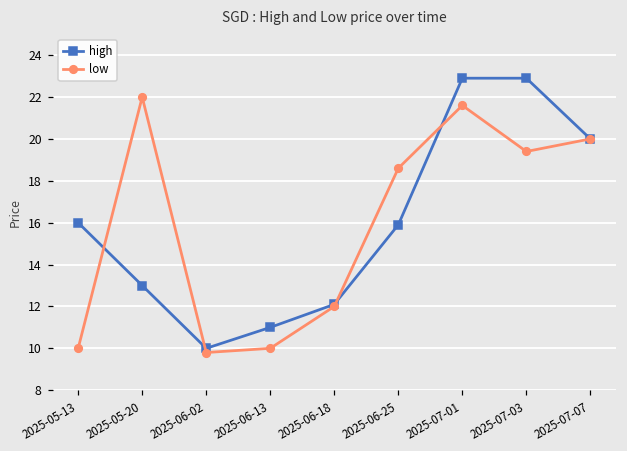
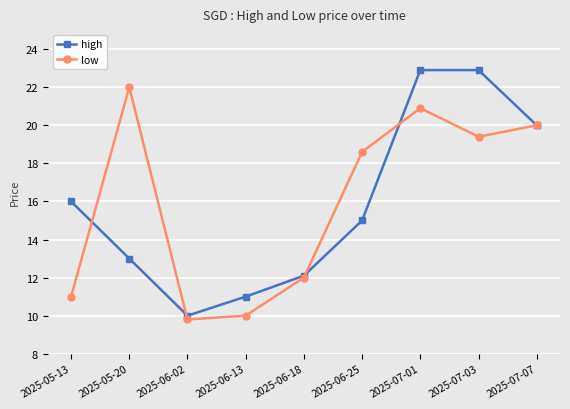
low, 2025-05-13: 10 -> 11
high, 2025-06-25: 15.9 -> 15.0
low, 2025-07-01: 21.6 -> 20.9
